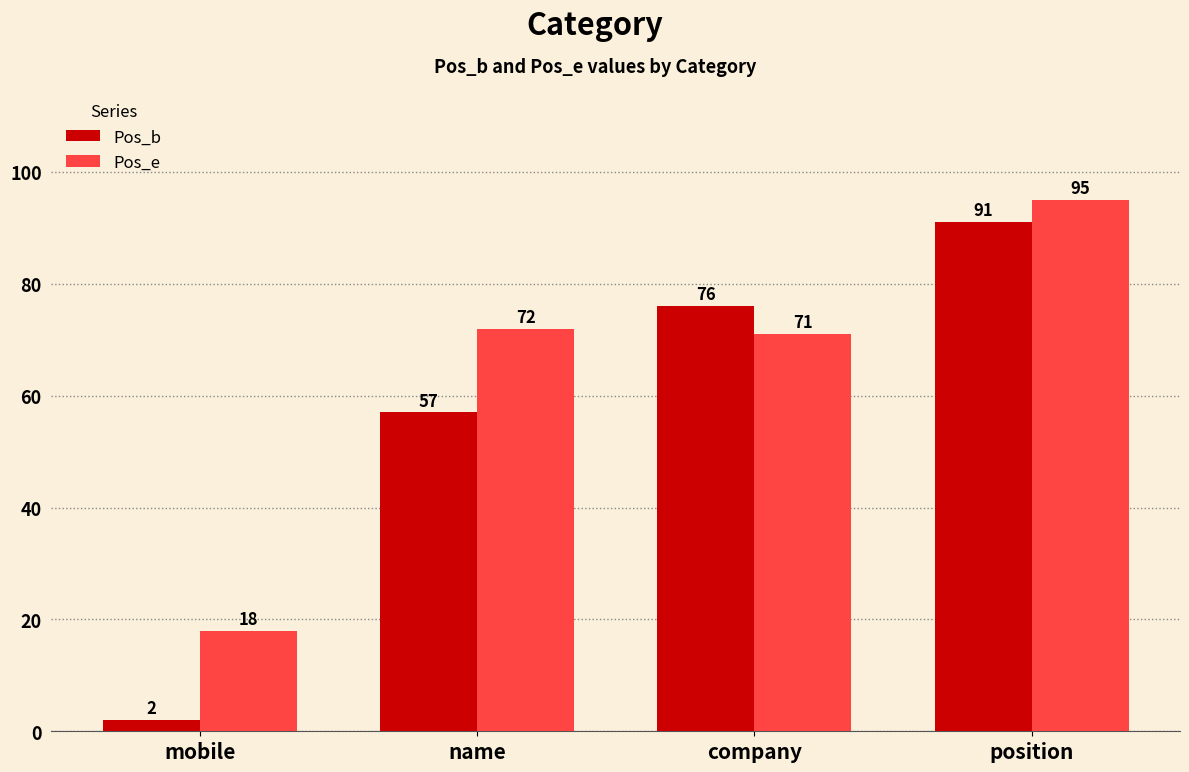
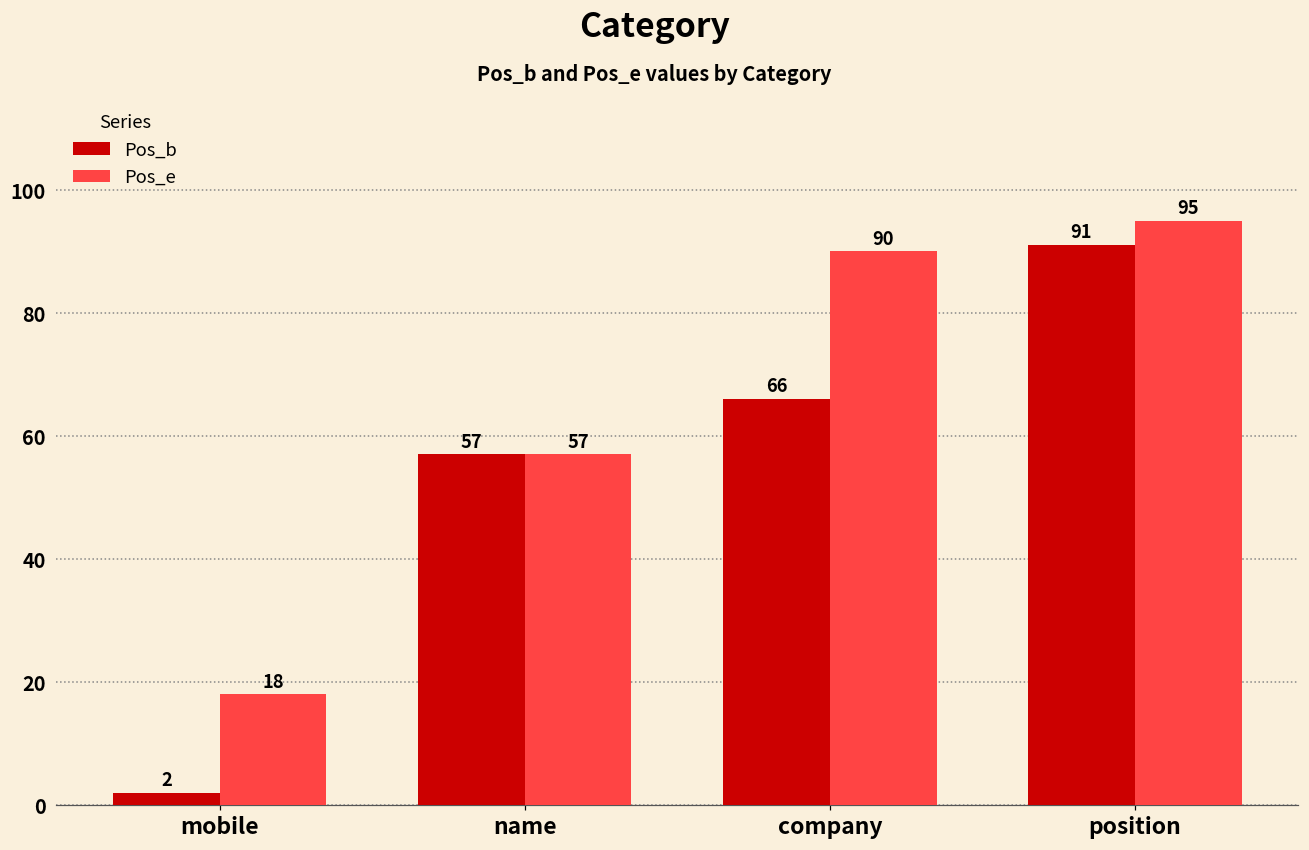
Pos_e, name: 72 -> 57
Pos_b, company: 76 -> 66
Pos_e, company: 71 -> 90
